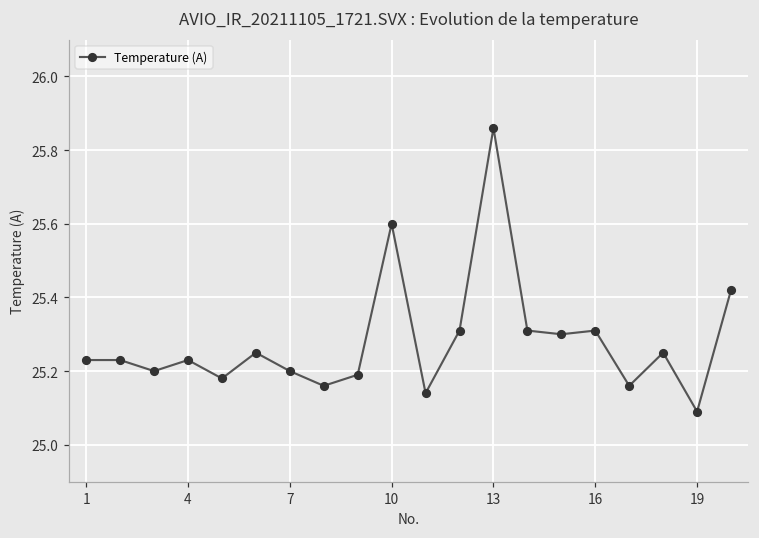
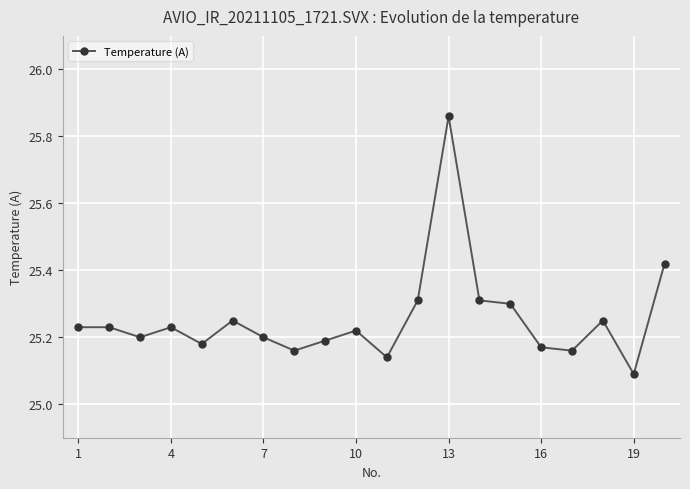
10: 25.60 -> 25.22
16: 25.31 -> 25.17
